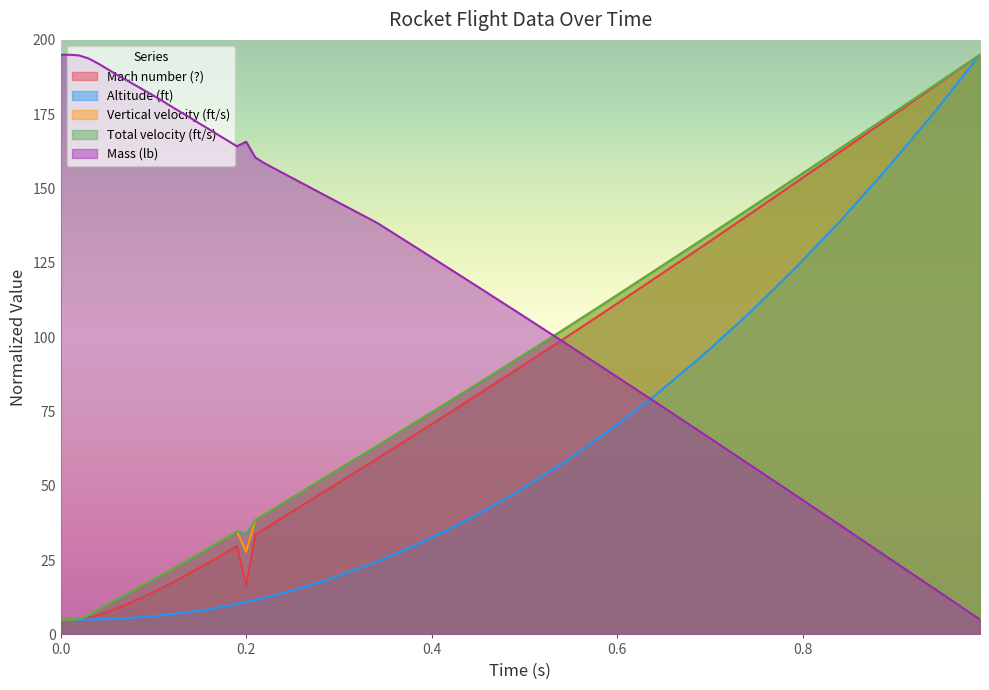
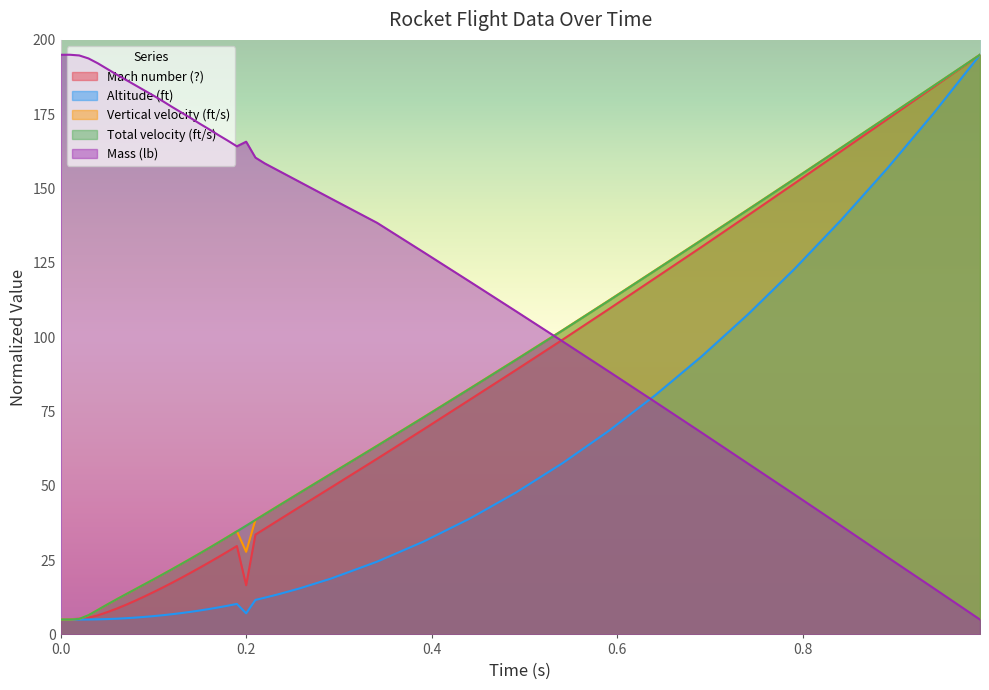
Altitude (ft), 0.2: 11 -> 7
Total velocity (ft/s), 0.2: 34 -> 37
